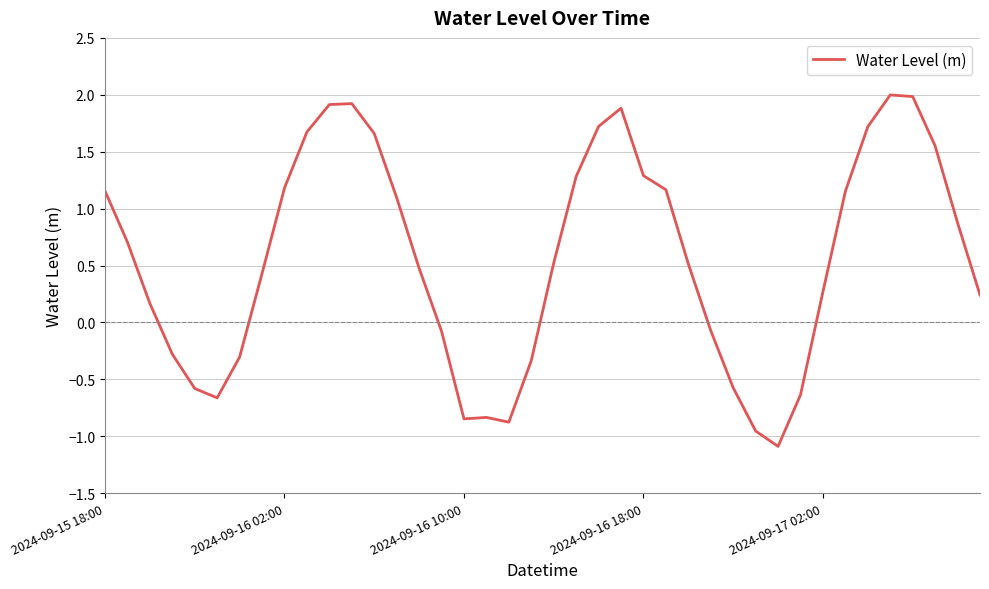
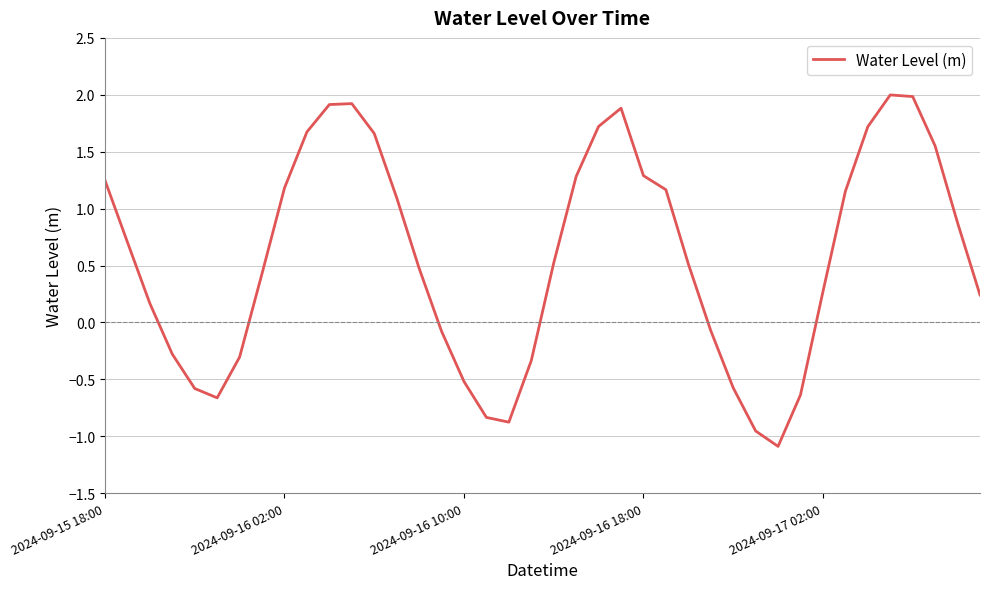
2024-09-15 18:00: 1.16 -> 1.25
2024-09-16 10:00: -0.85 -> -0.52
